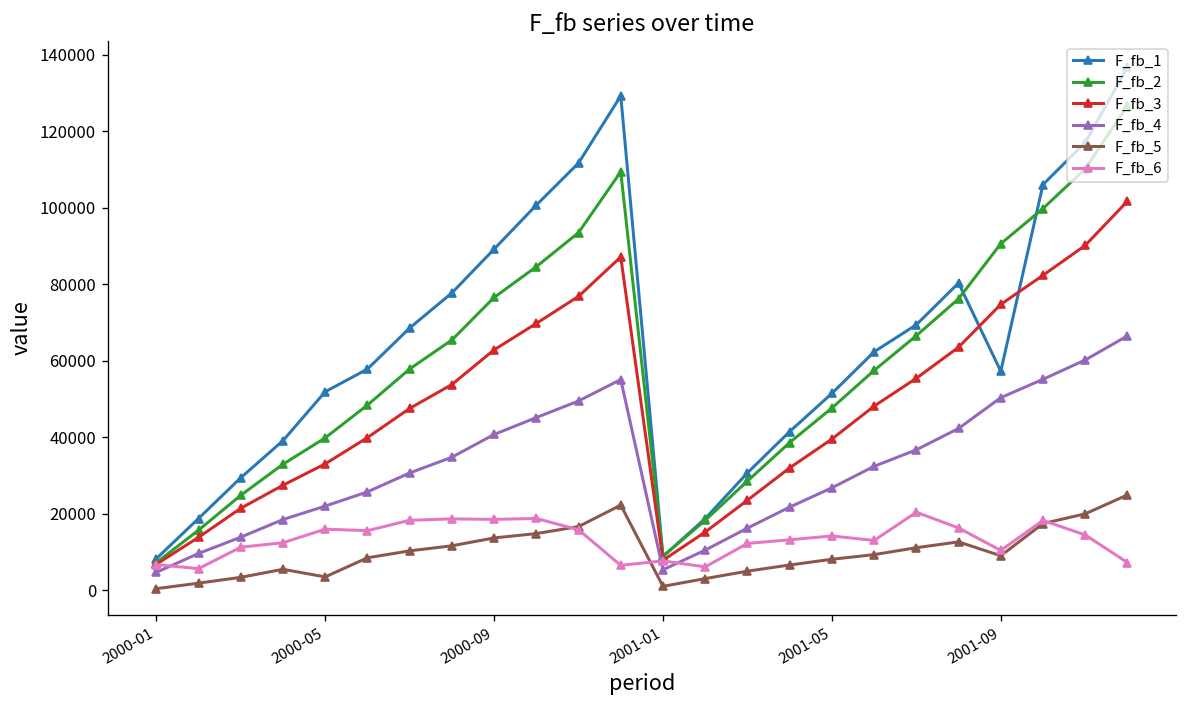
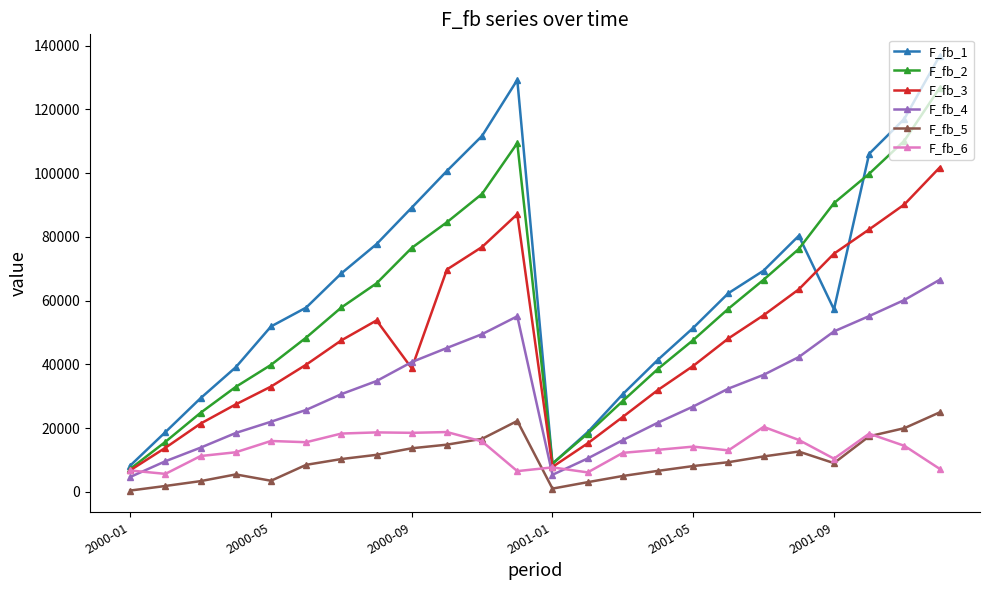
F_fb_3, 2000-09: 63000 -> 39000
